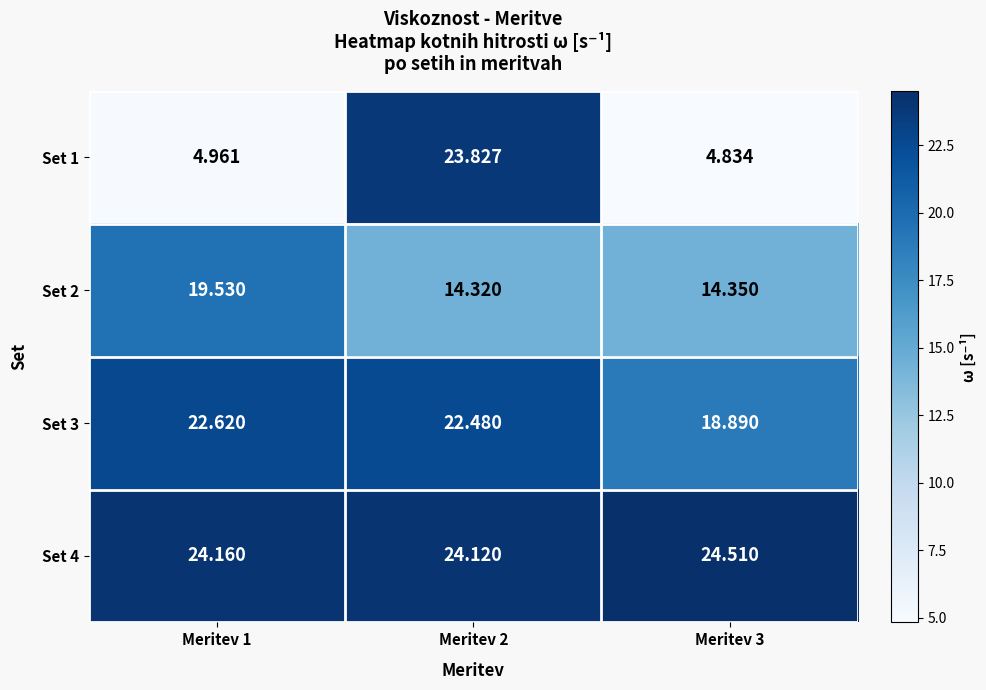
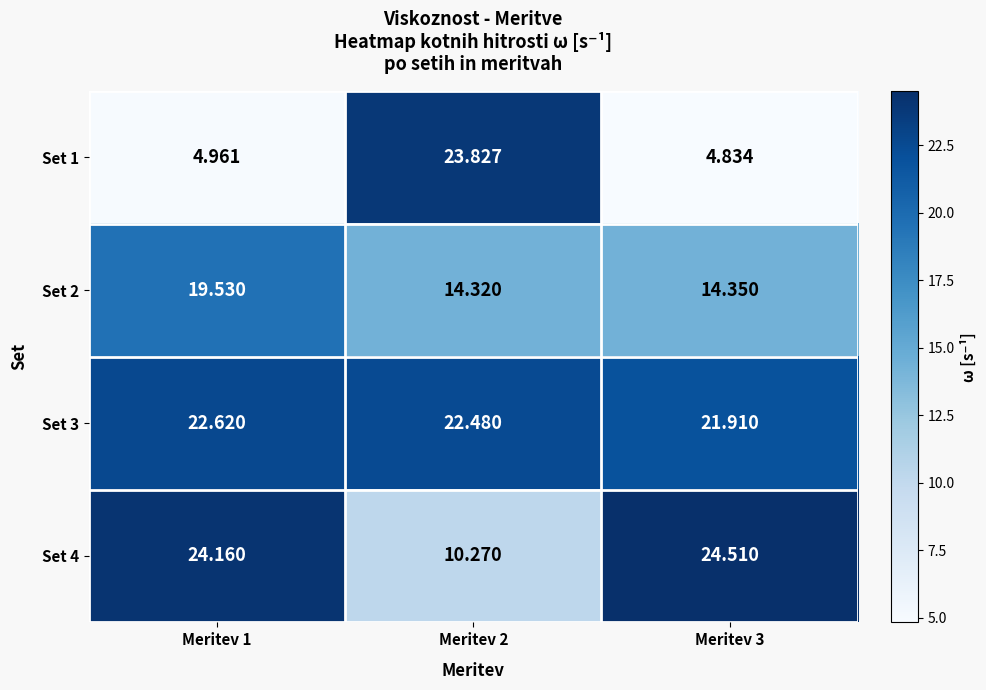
Set 3, Meritev 3: 18.890 -> 21.910
Set 4, Meritev 2: 24.120 -> 10.270
